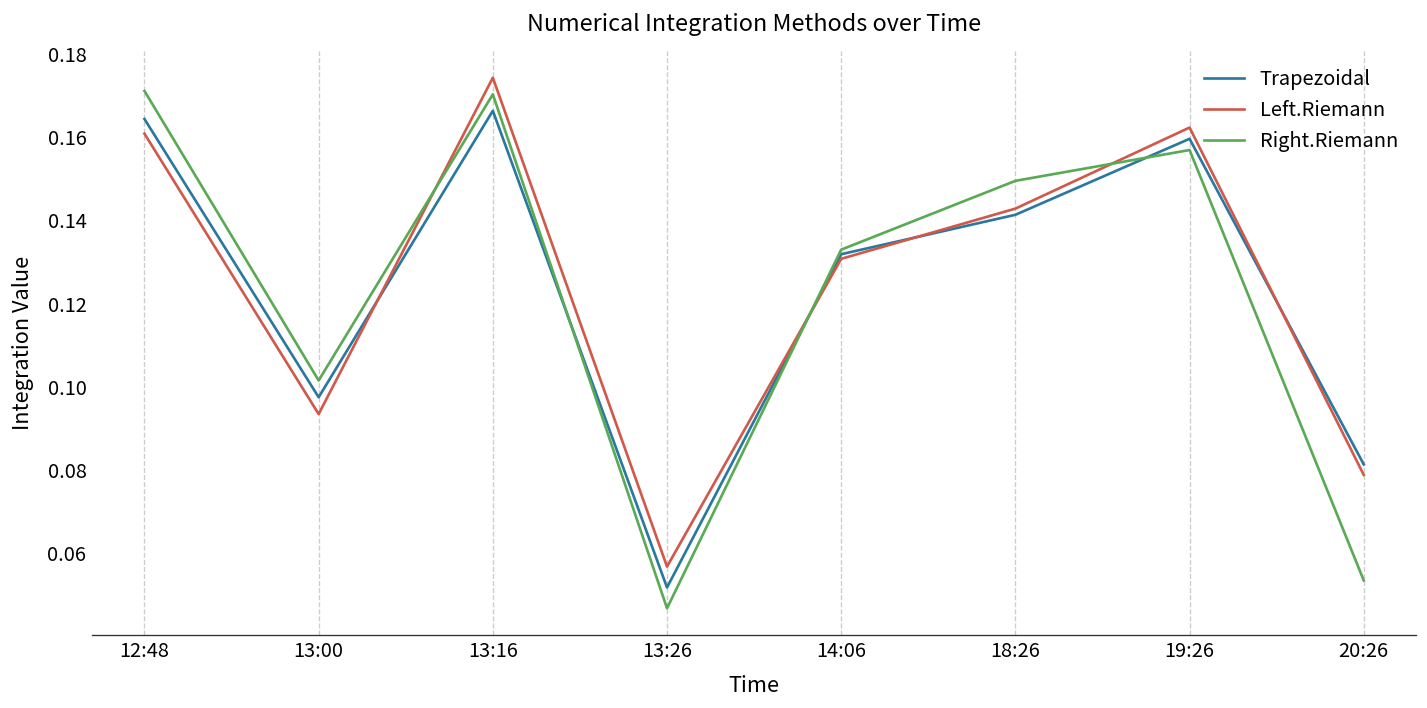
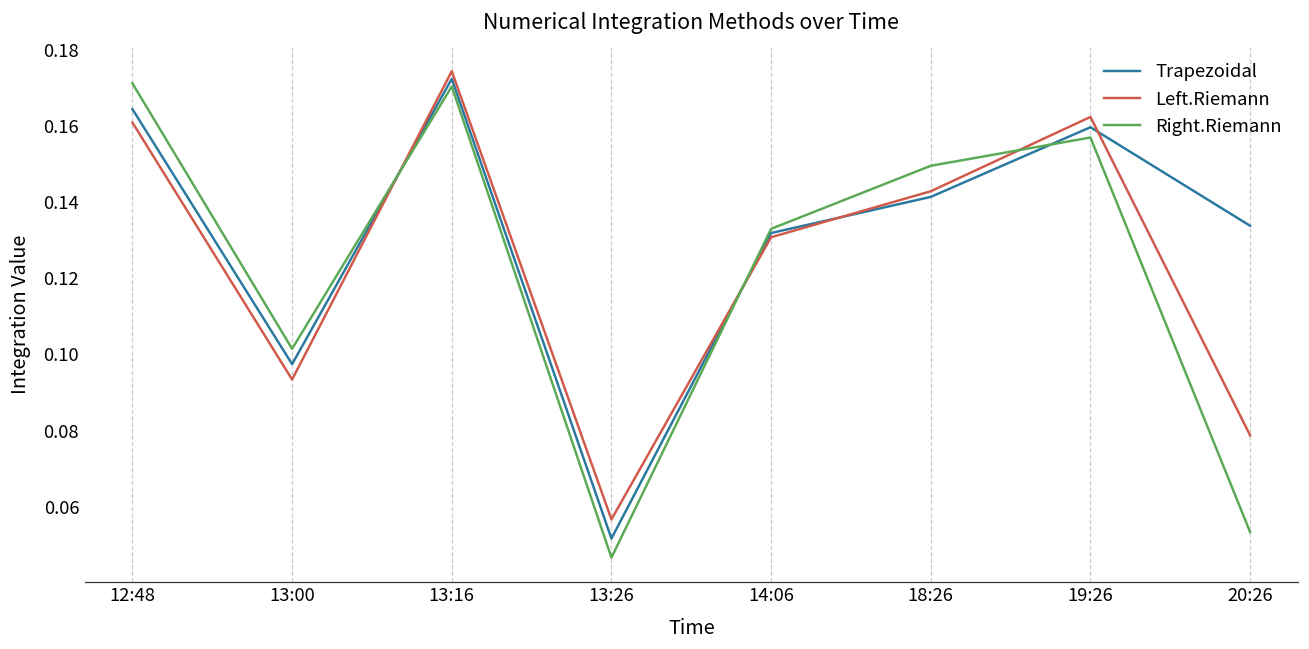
Trapezoidal, 13:16: 0.166 -> 0.172
Trapezoidal, 20:26: 0.081 -> 0.134
